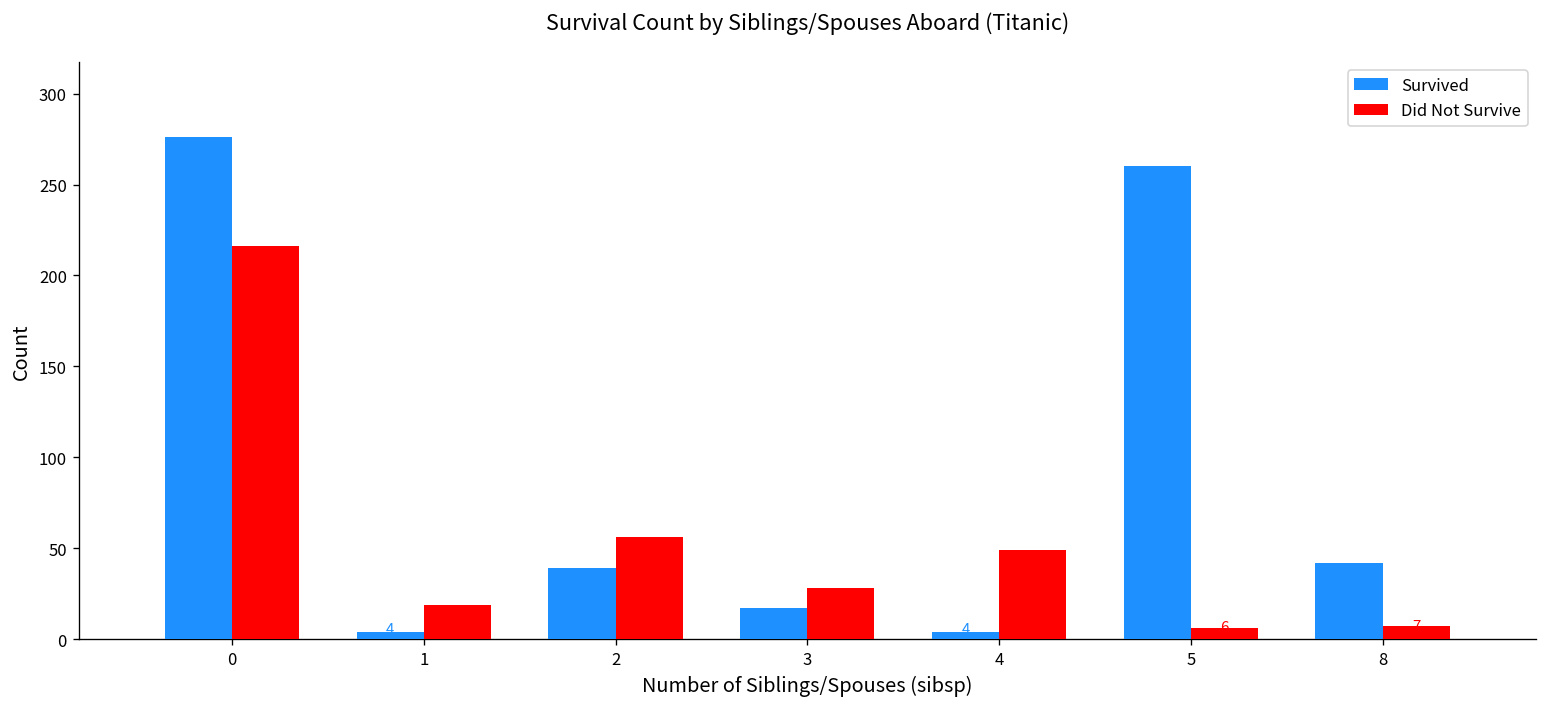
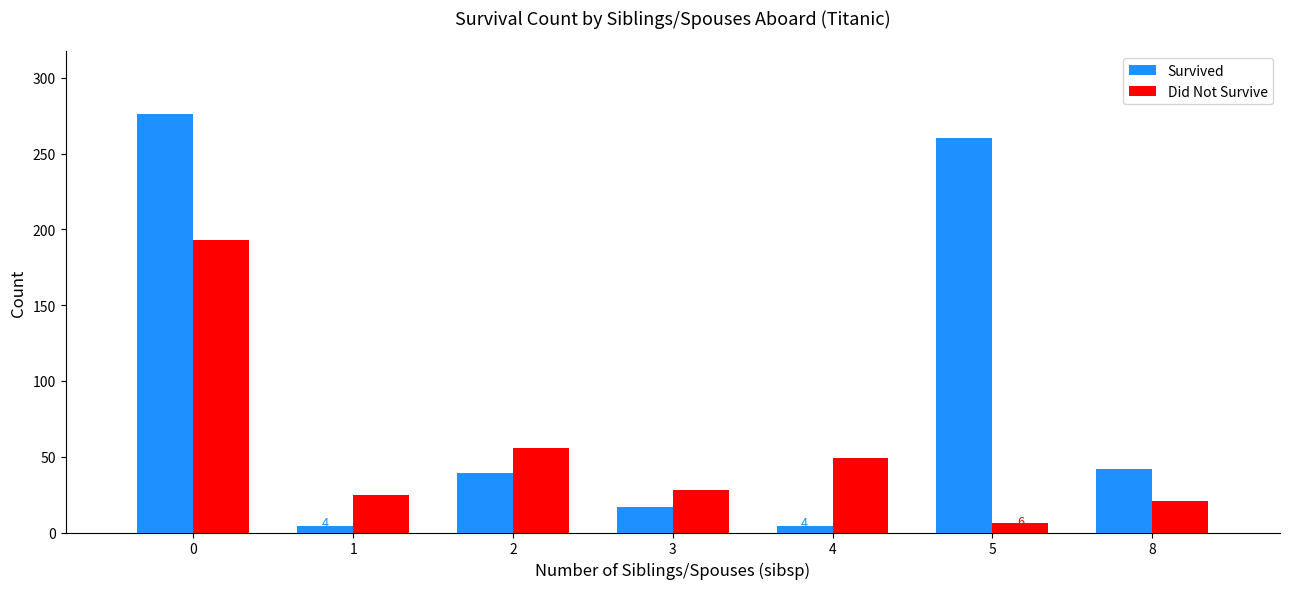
Did Not Survive, 0: 216 -> 193
Did Not Survive, 1: 19 -> 25
Did Not Survive, 8: 7 -> 21
